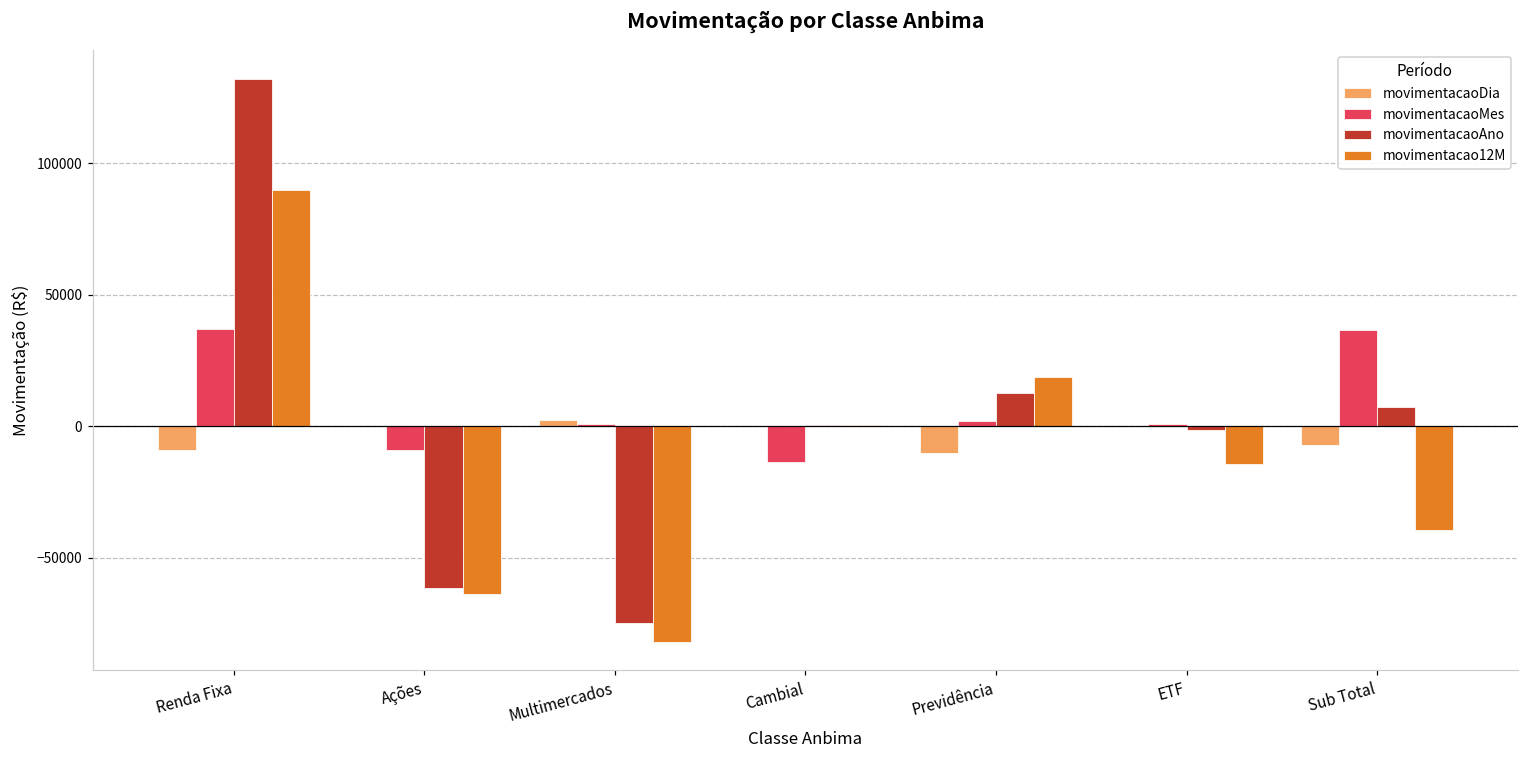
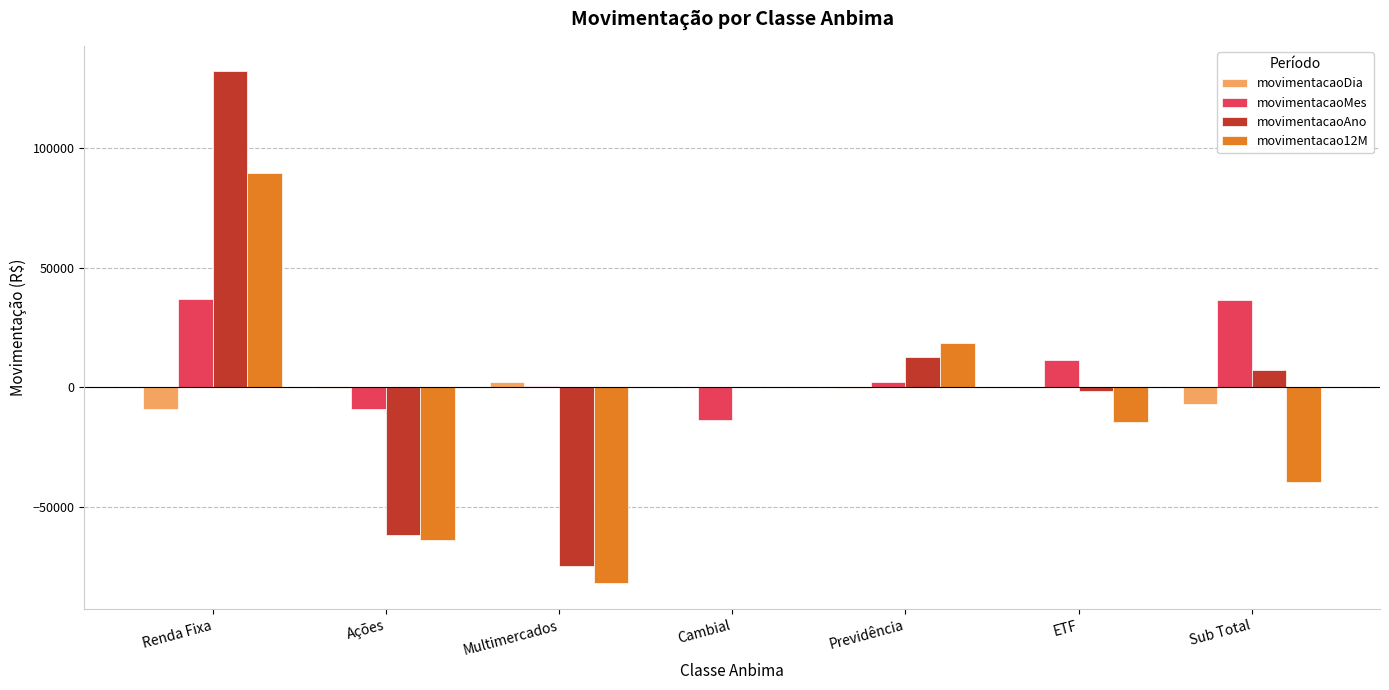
movimentacaoDia, Previdência: -10000 -> 0
movimentacaoMes, ETF: 1000 -> 12000
